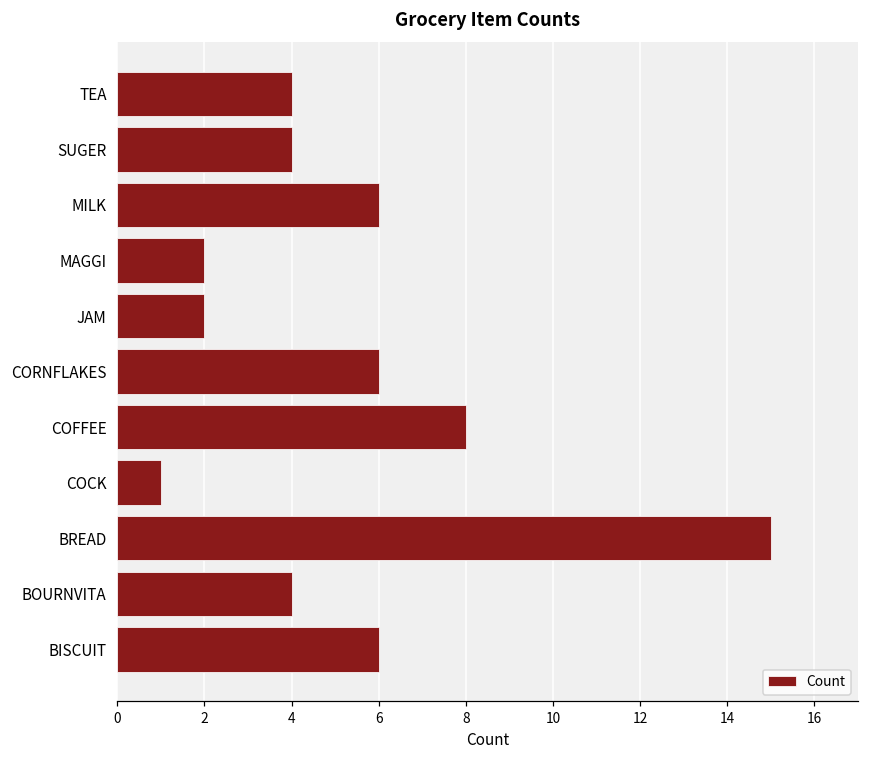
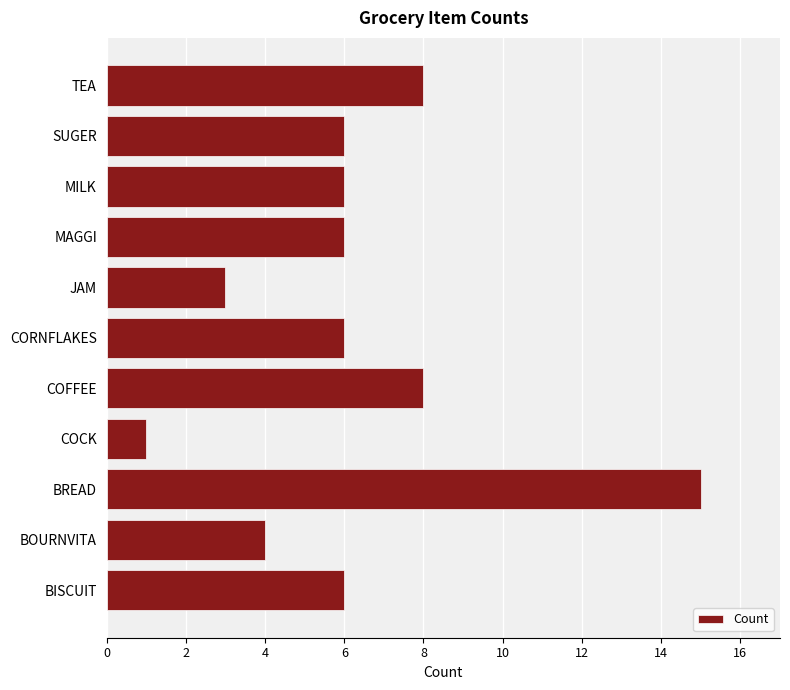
TEA: 4 -> 8
SUGER: 4 -> 6
MAGGI: 2 -> 6
JAM: 2 -> 3
